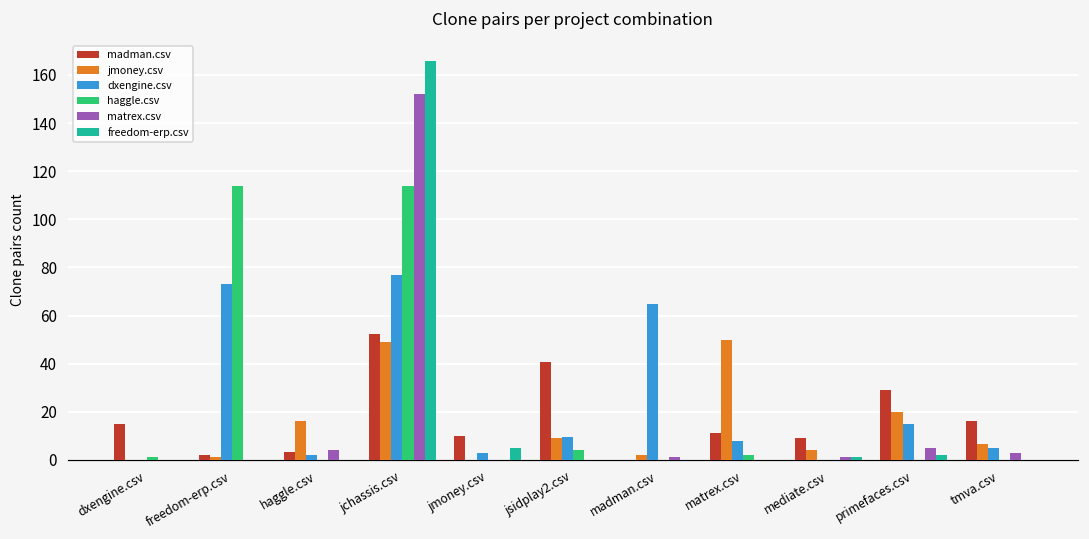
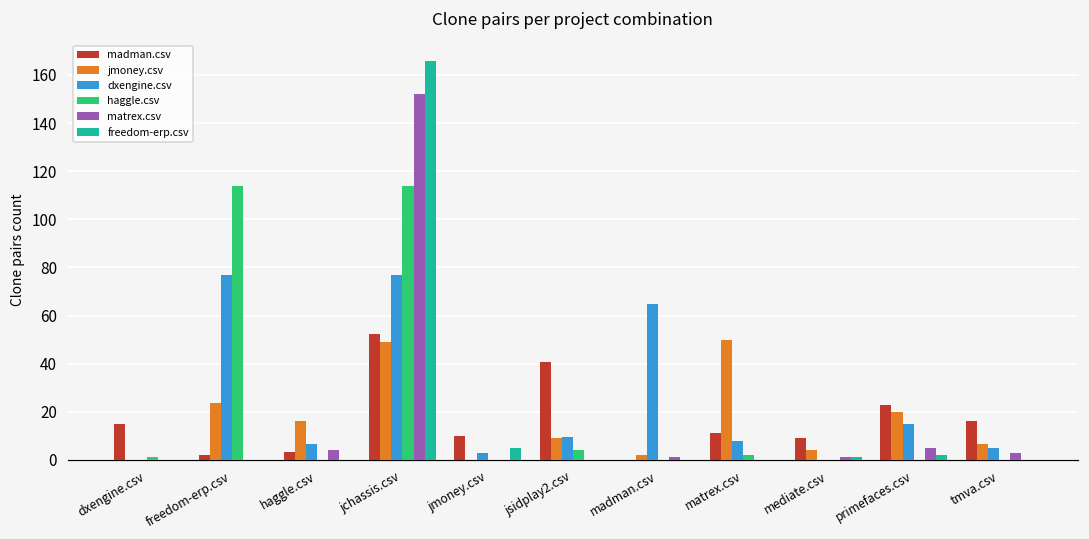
jmoney.csv, freedom-erp.csv: 1 -> 24
dxengine.csv, freedom-erp.csv: 73 -> 77
dxengine.csv, haggle.csv: 2 -> 6
madman.csv, primefaces.csv: 29 -> 23
